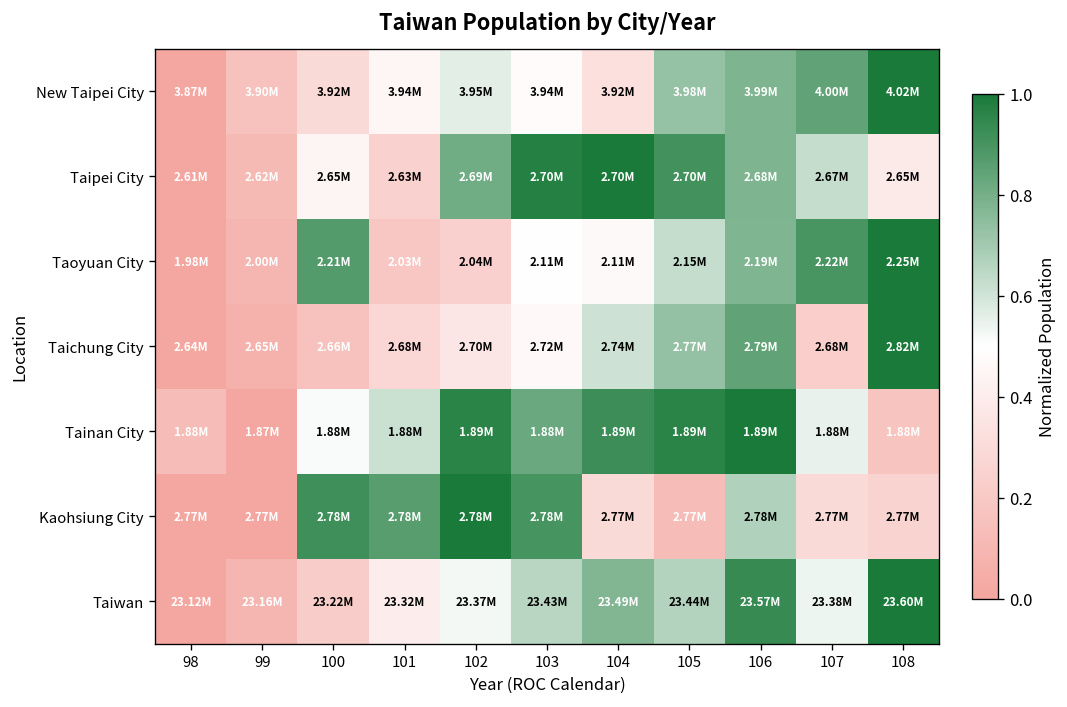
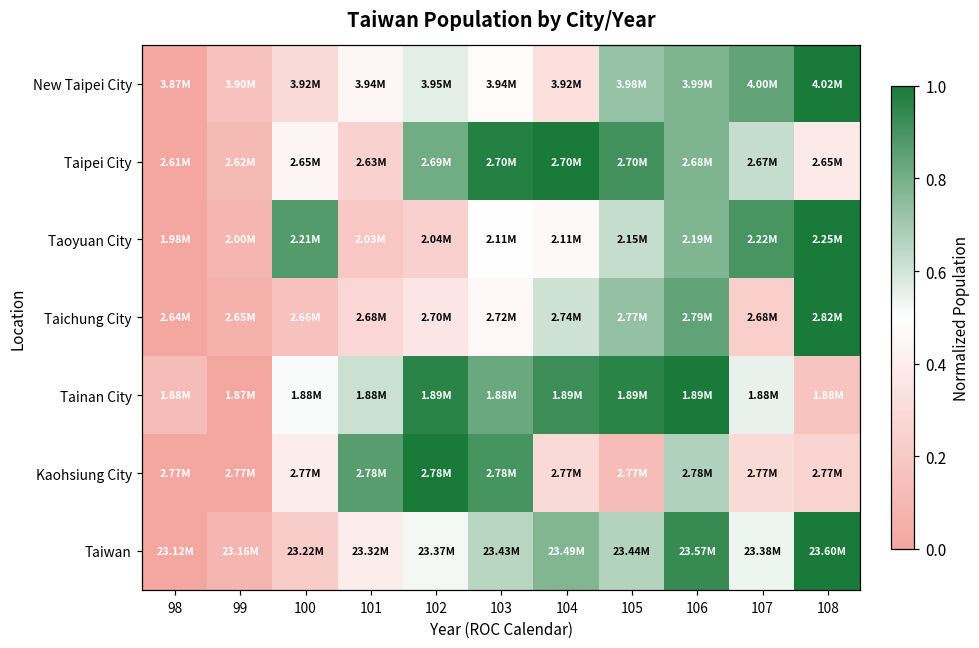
Kaohsiung City, 100: 2.78M -> 2.77M
